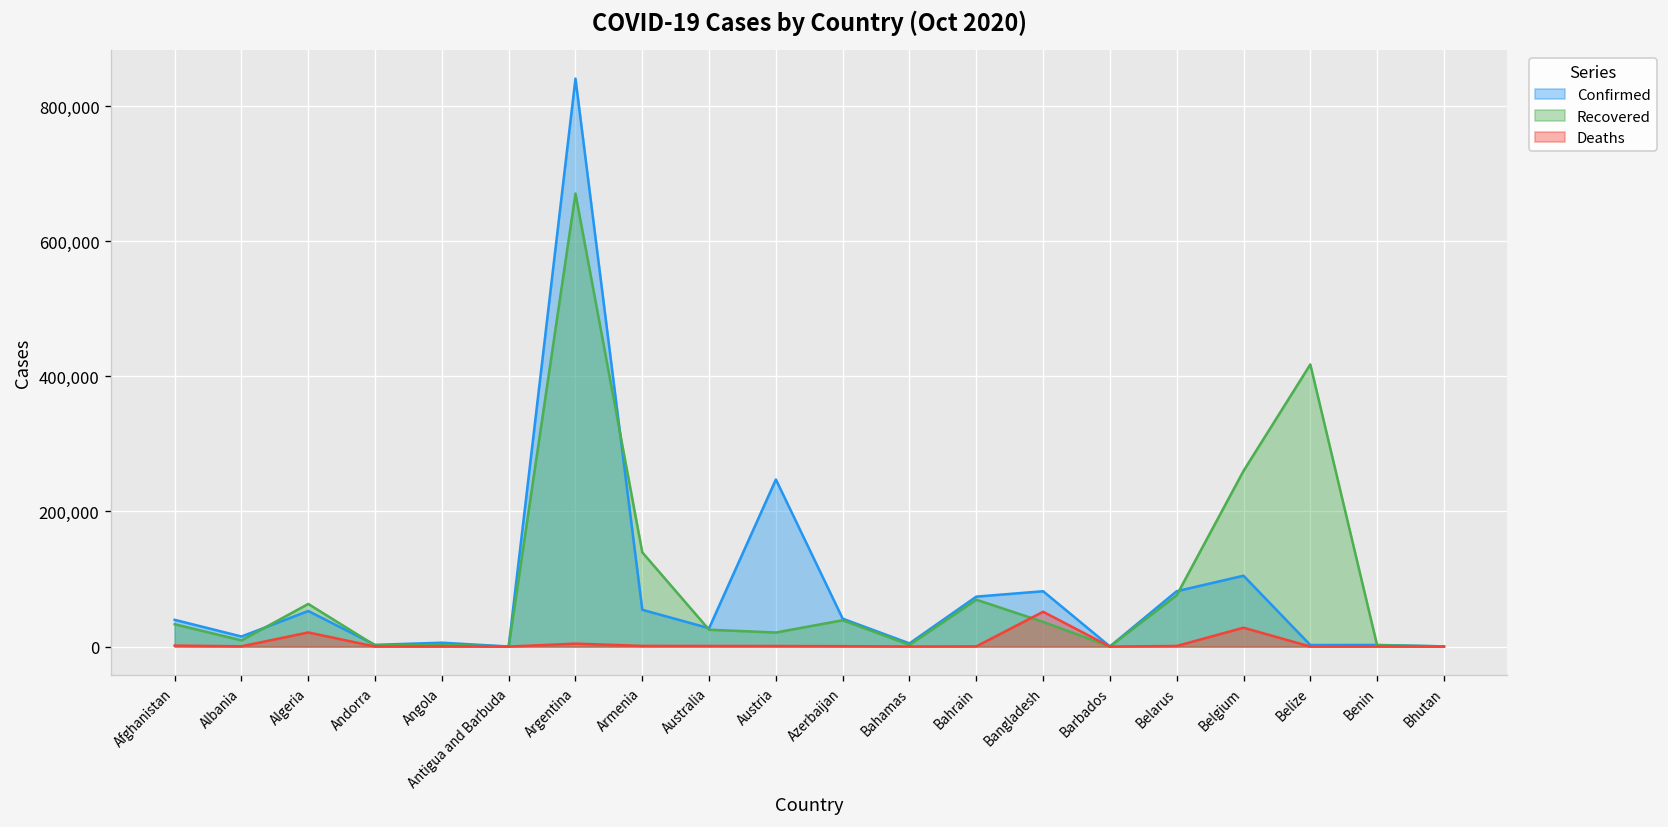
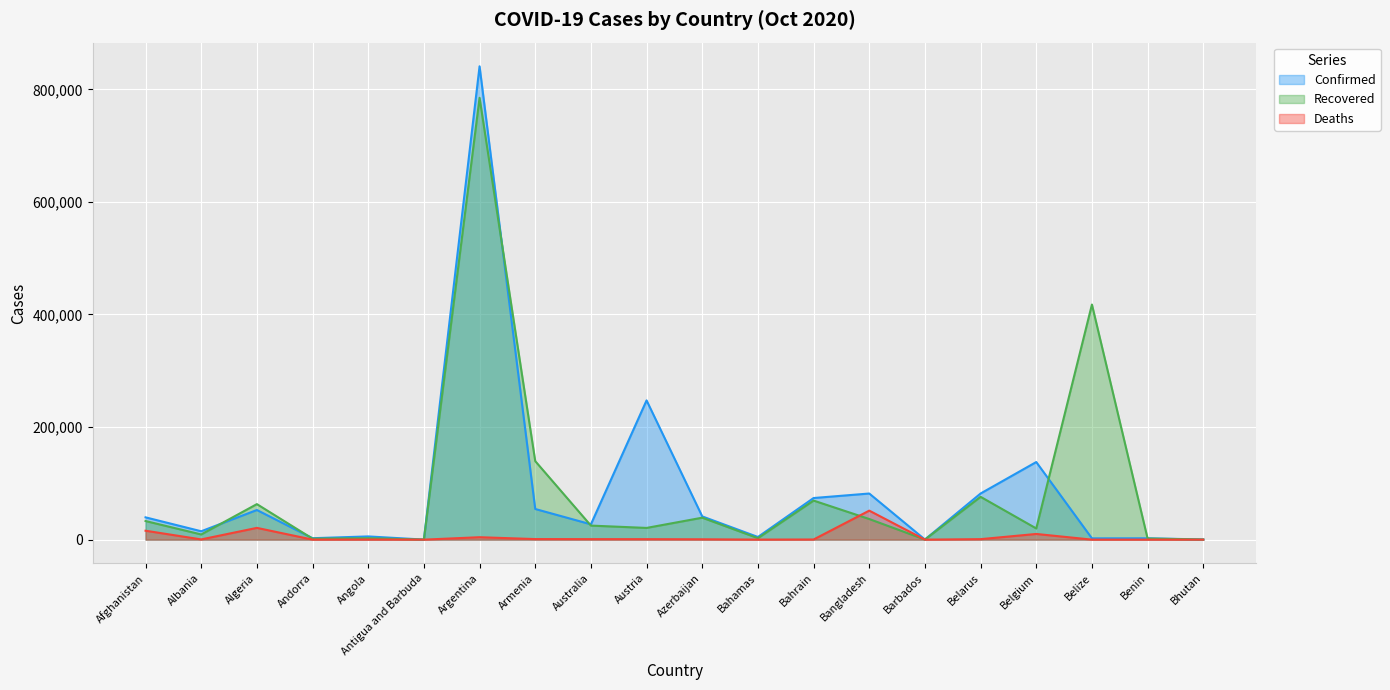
Deaths, Afghanistan: 0 -> 20,000
Recovered, Argentina: 670,000 -> 780,000
Confirmed, Belgium: 100,000 -> 140,000
Recovered, Belgium: 260,000 -> 20,000
Deaths, Belgium: 30,000 -> 10,000
